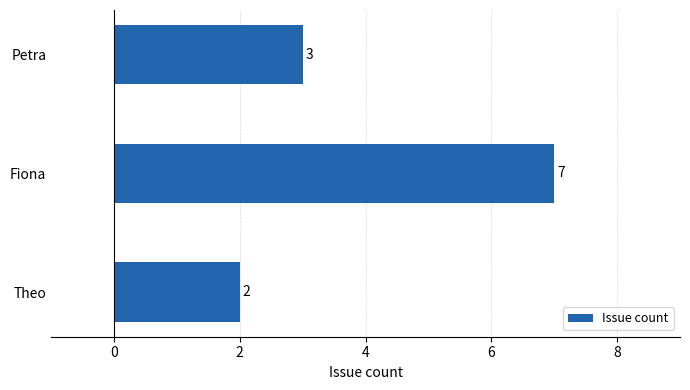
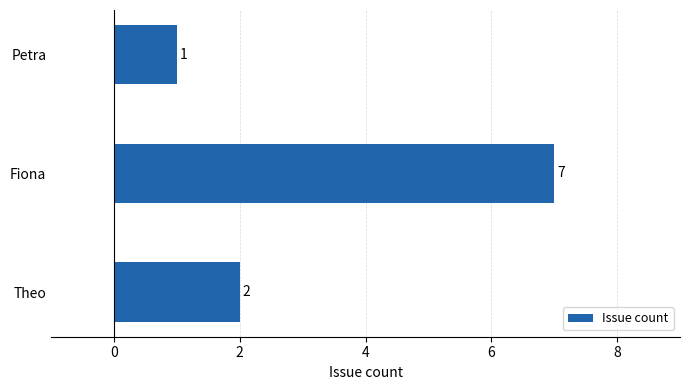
Petra: 3 -> 1
